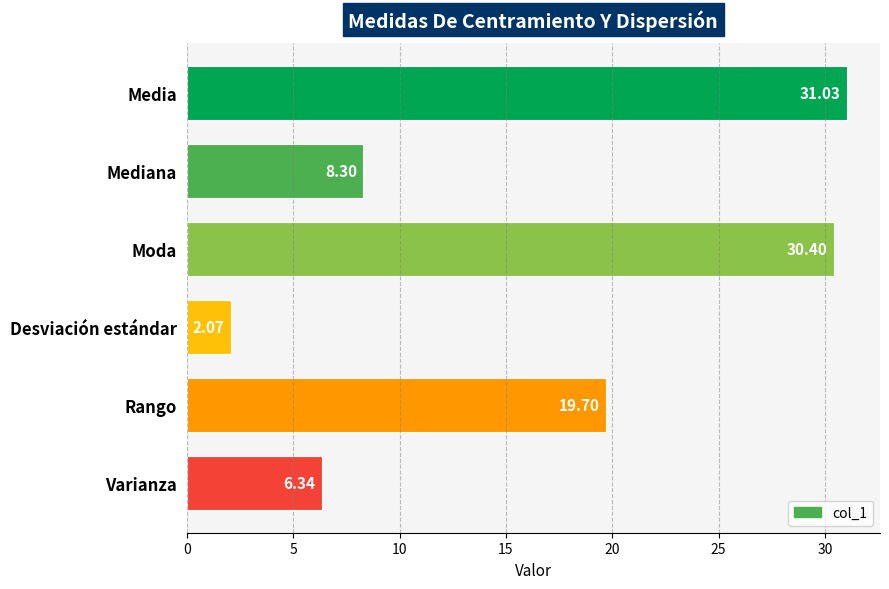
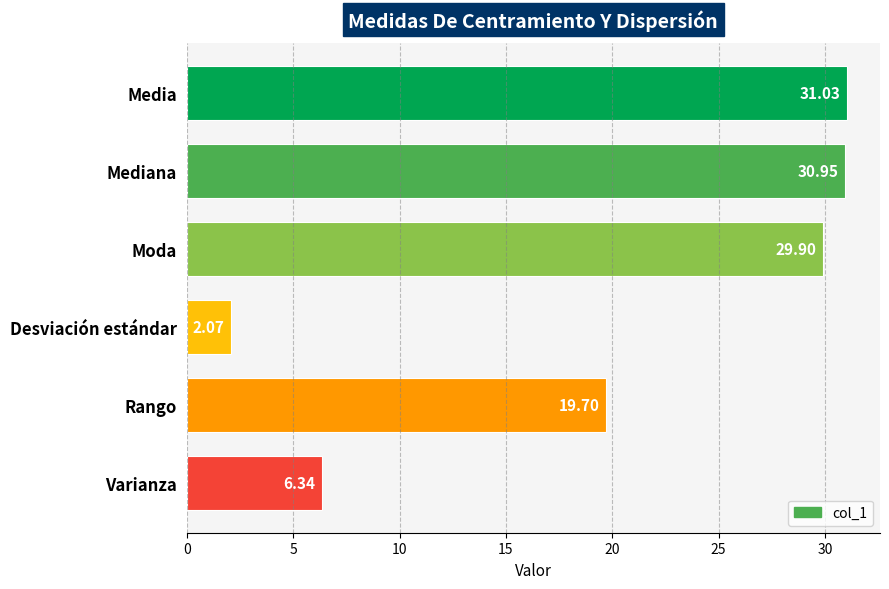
Mediana: 8.30 -> 30.95
Moda: 30.40 -> 29.90
